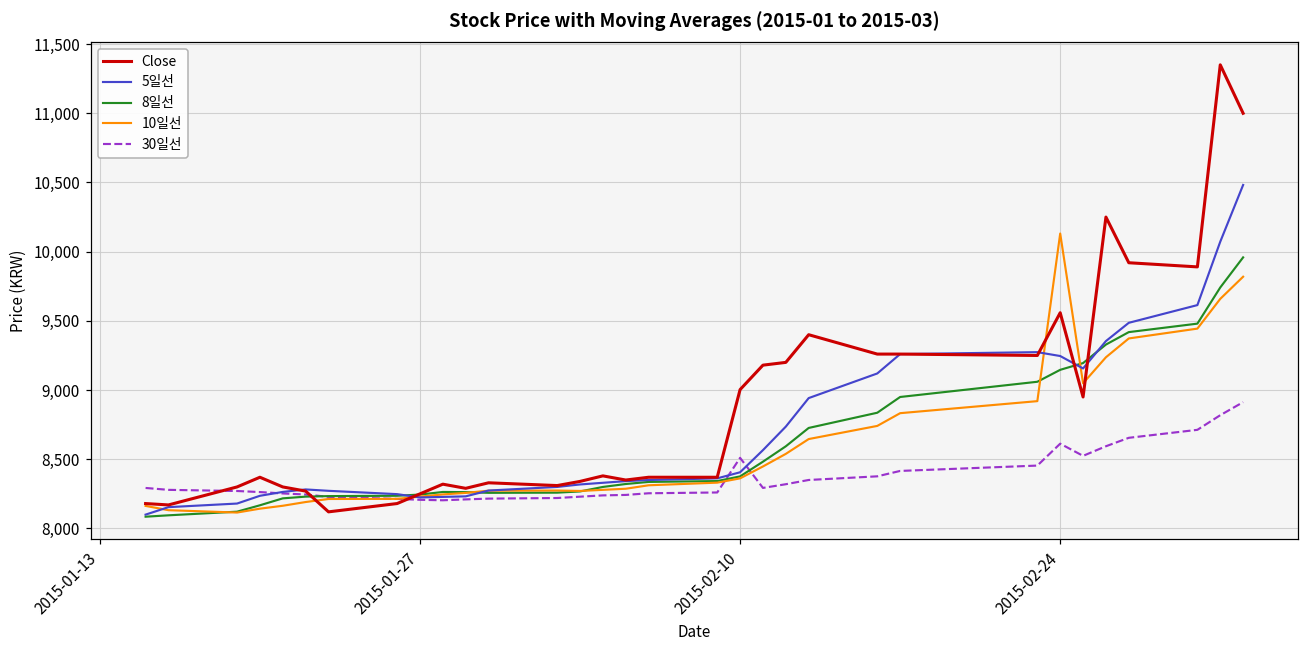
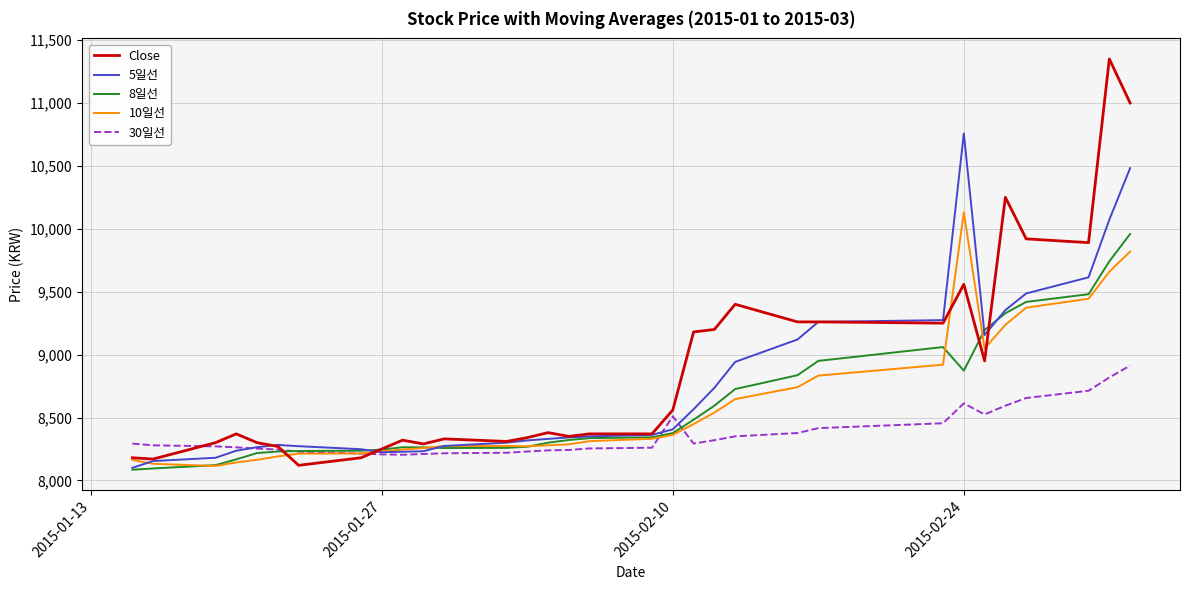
Close, 2015-02-10: 9,000 -> 8,560
5일선, 2015-02-24: 9,250 -> 10,760
8일선, 2015-02-24: 9,150 -> 8,870
